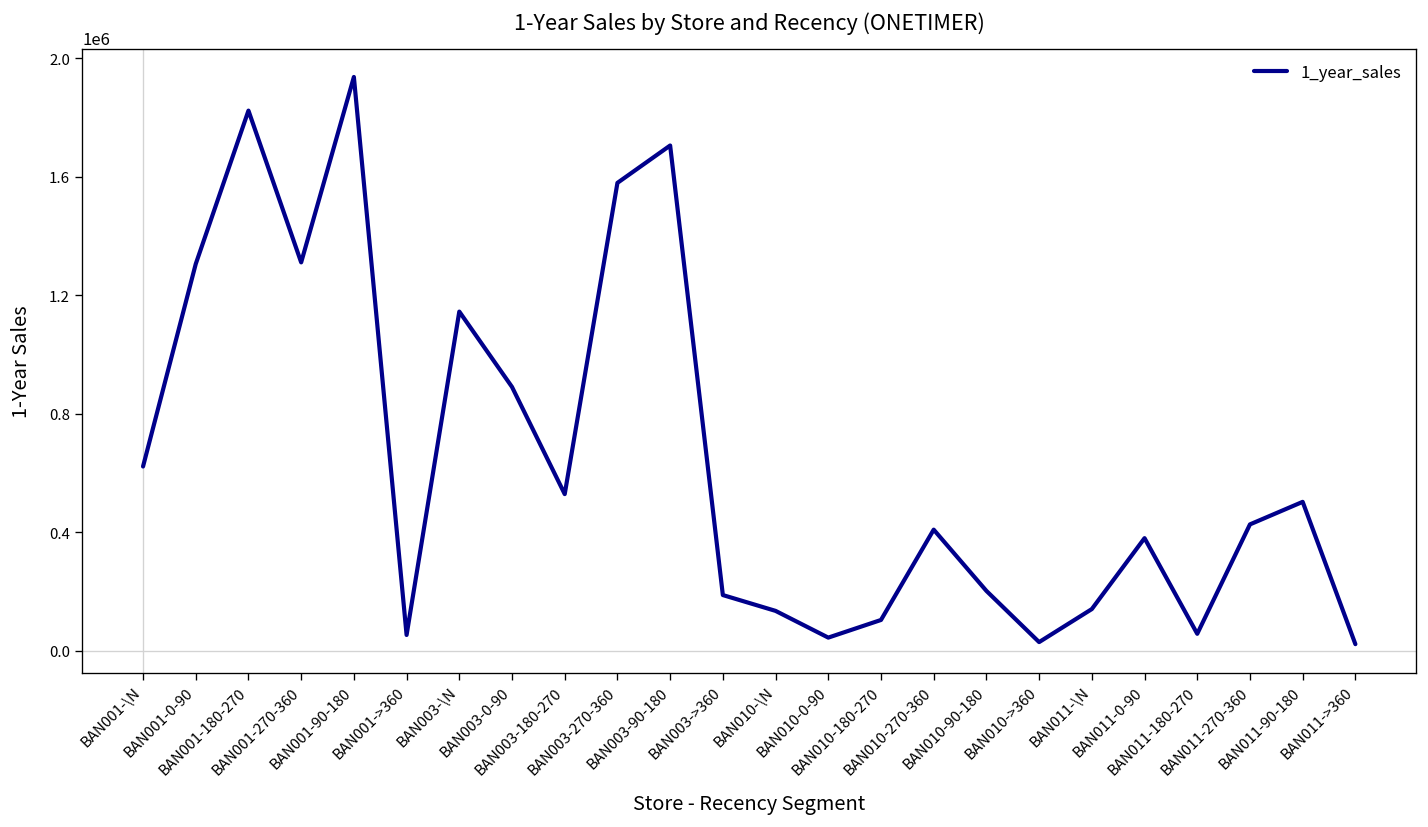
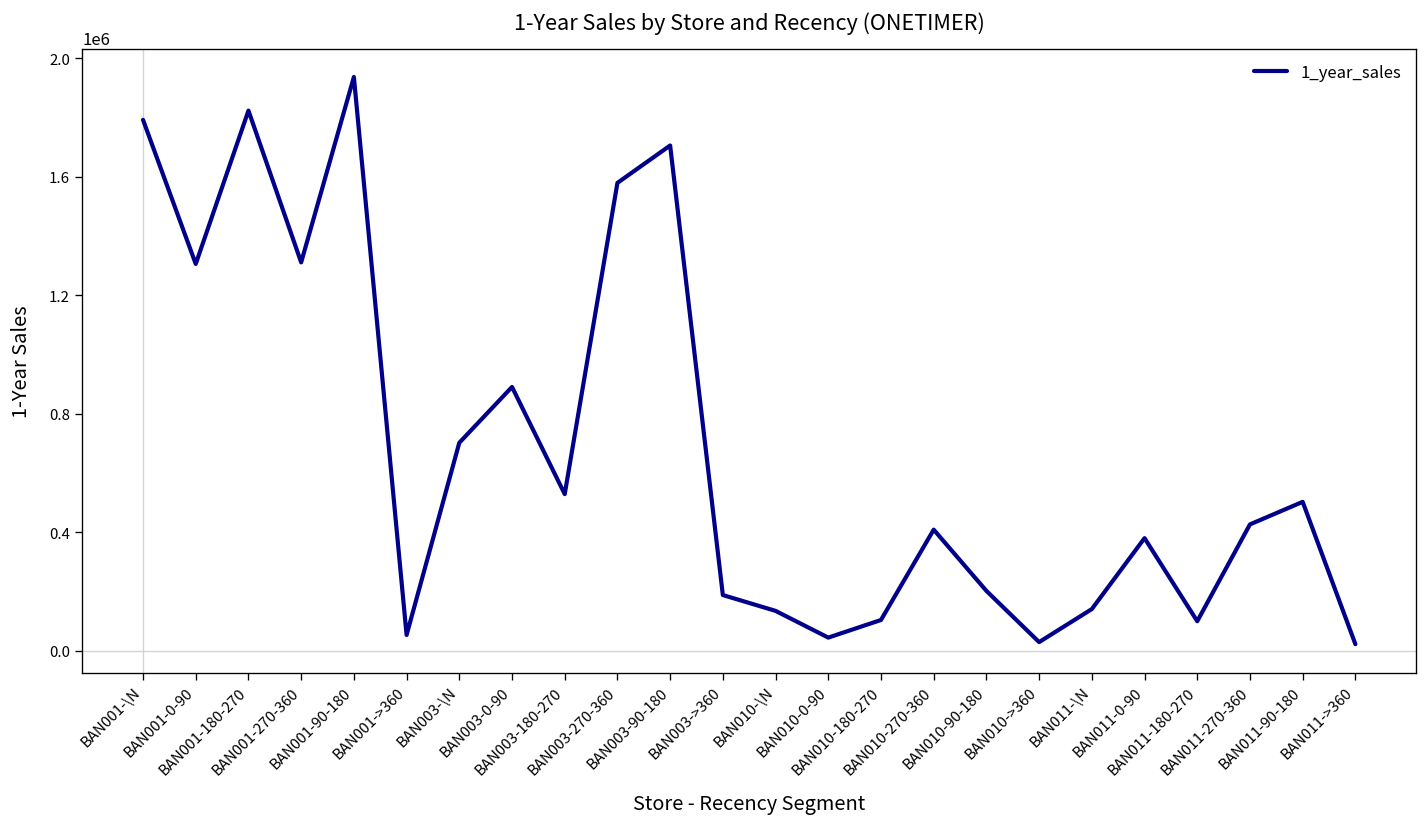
BAN001-\N: 620000 -> 1790000
BAN003-\N: 1150000 -> 700000
BAN011-180-270: 60000 -> 100000
